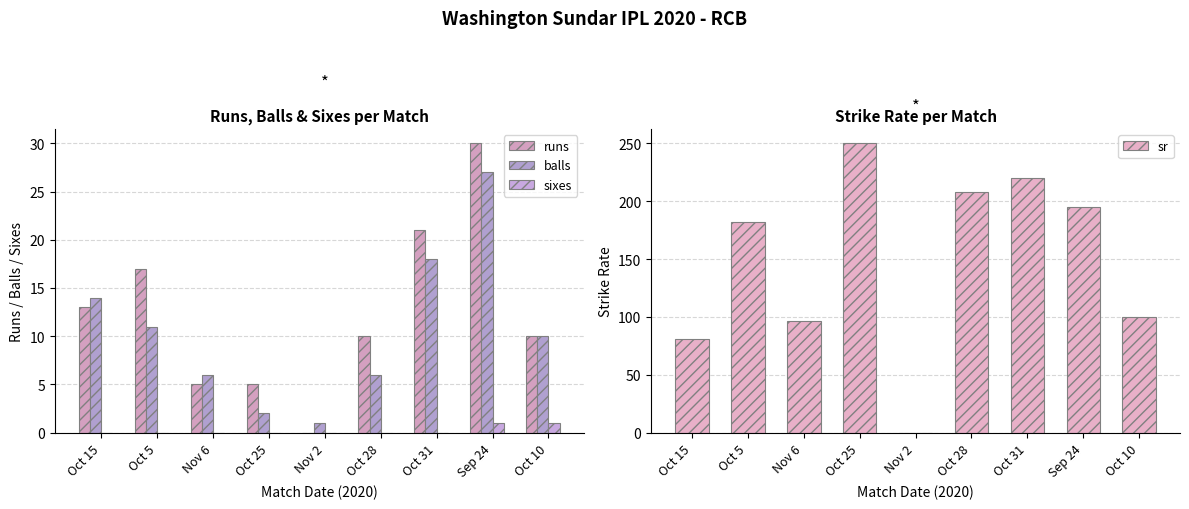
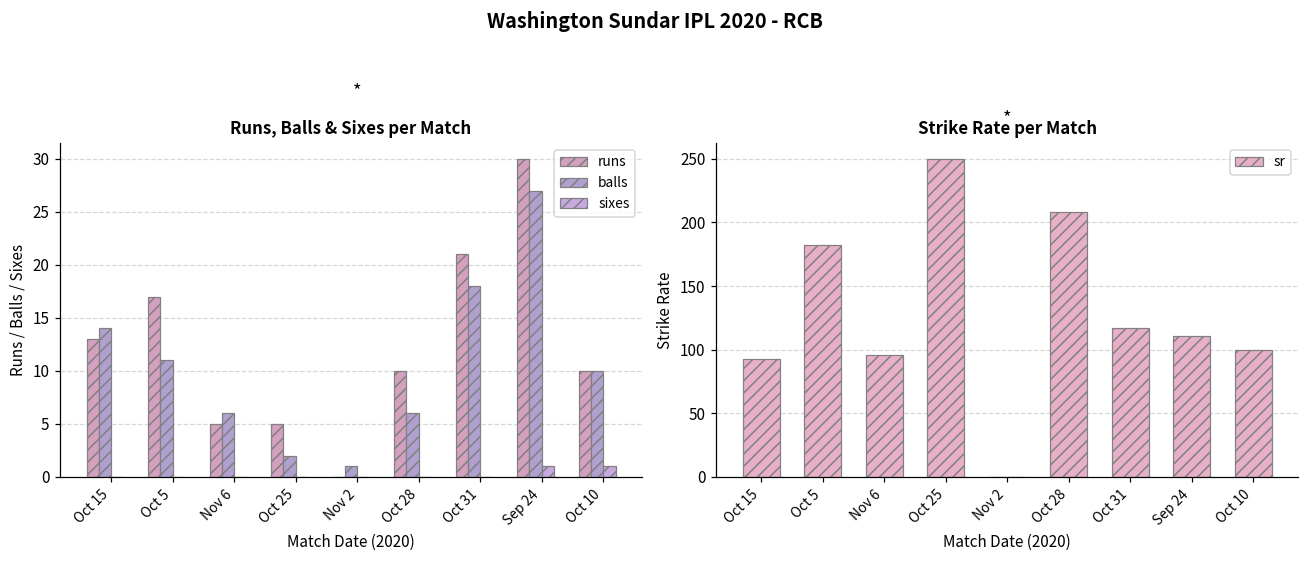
Strike Rate per Match, Oct 15: 81 -> 93
Strike Rate per Match, Oct 31: 220 -> 117
Strike Rate per Match, Sep 24: 195 -> 111
